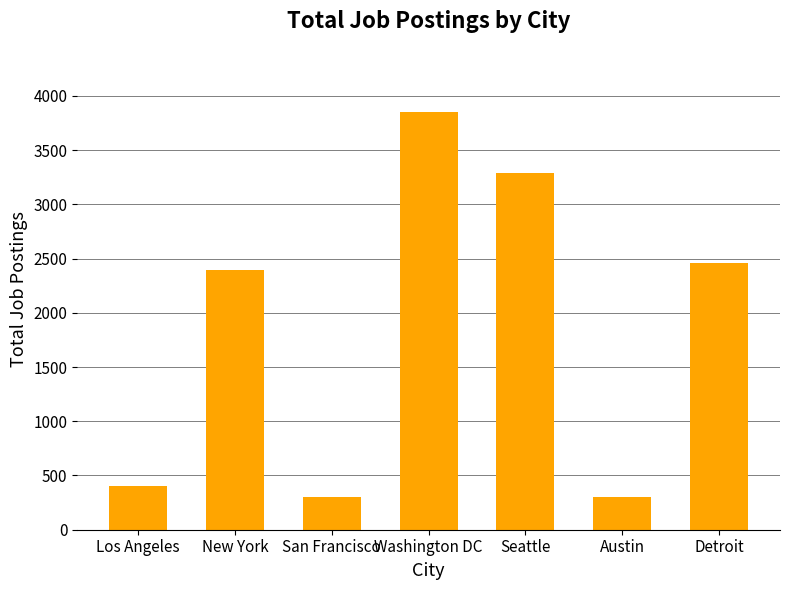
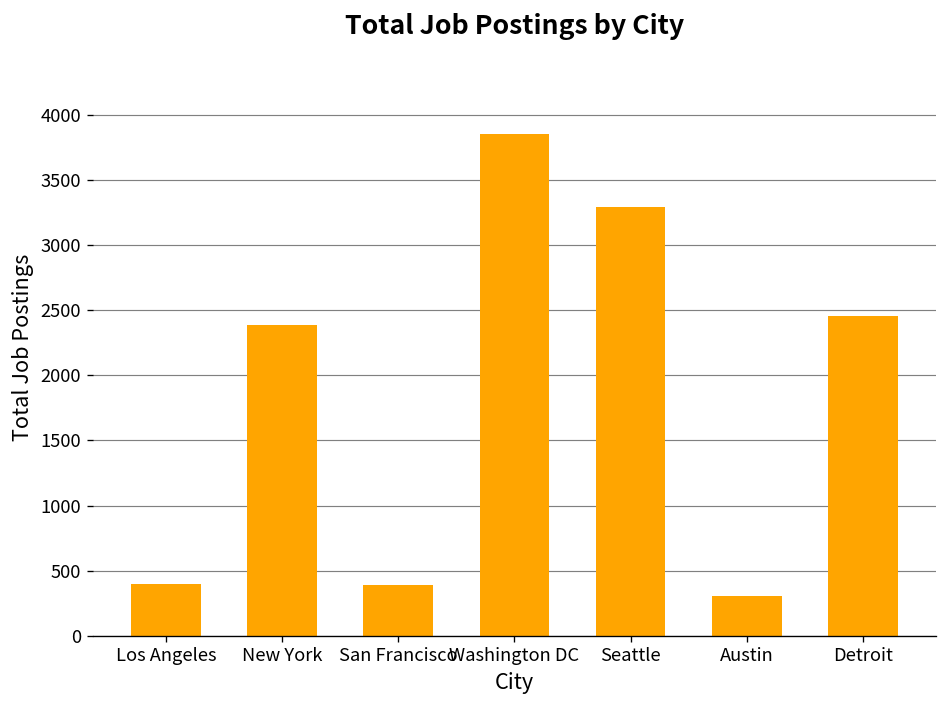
San Francisco: 310 -> 390
